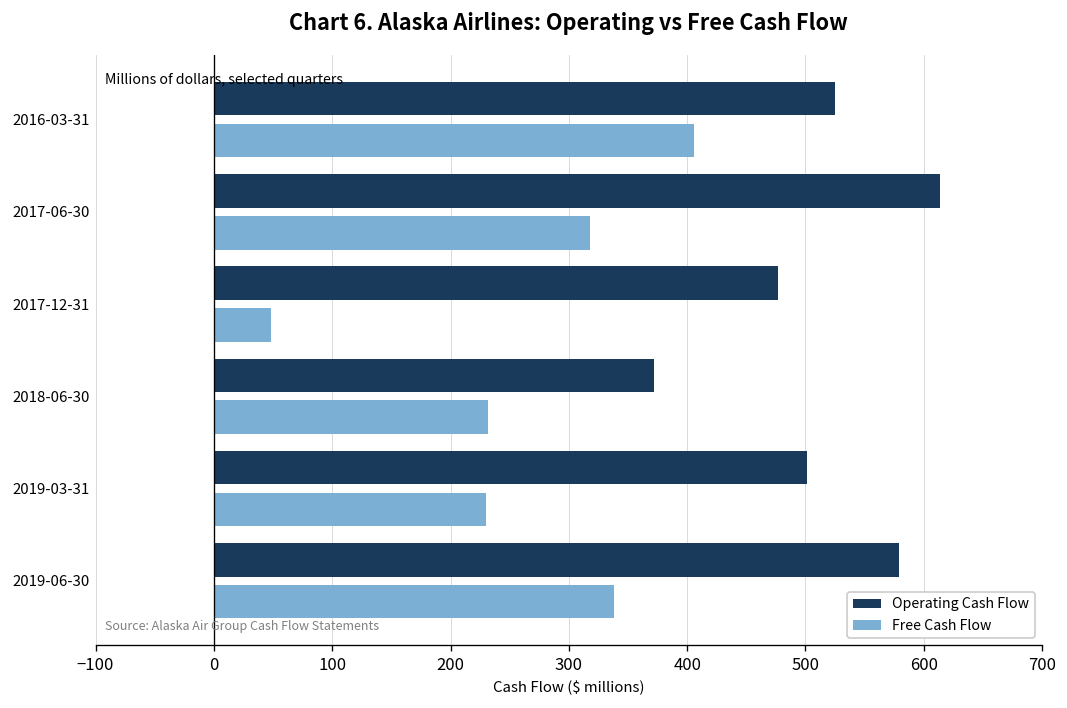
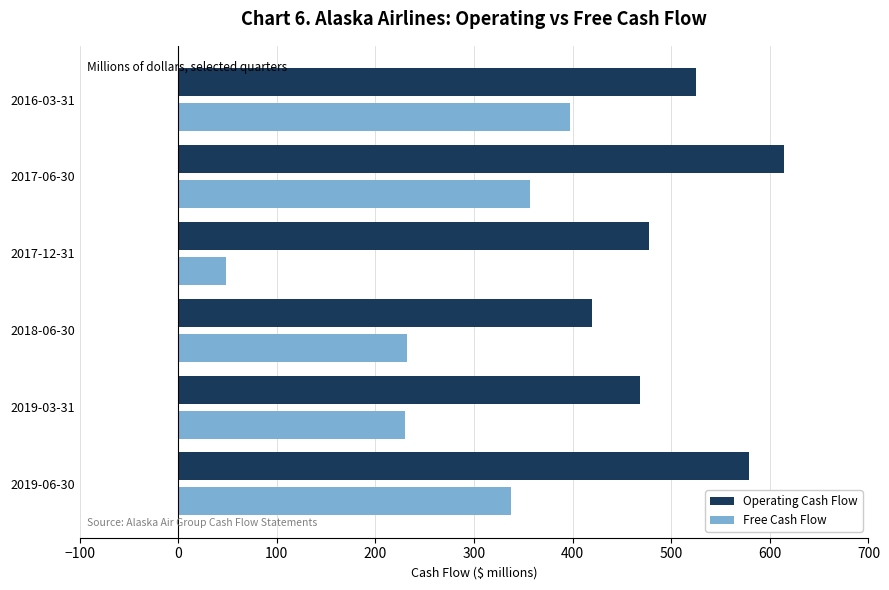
Free Cash Flow, 2016-03-31: 410 -> 400
Free Cash Flow, 2017-06-30: 320 -> 360
Operating Cash Flow, 2018-06-30: 370 -> 420
Operating Cash Flow, 2019-03-31: 500 -> 470
